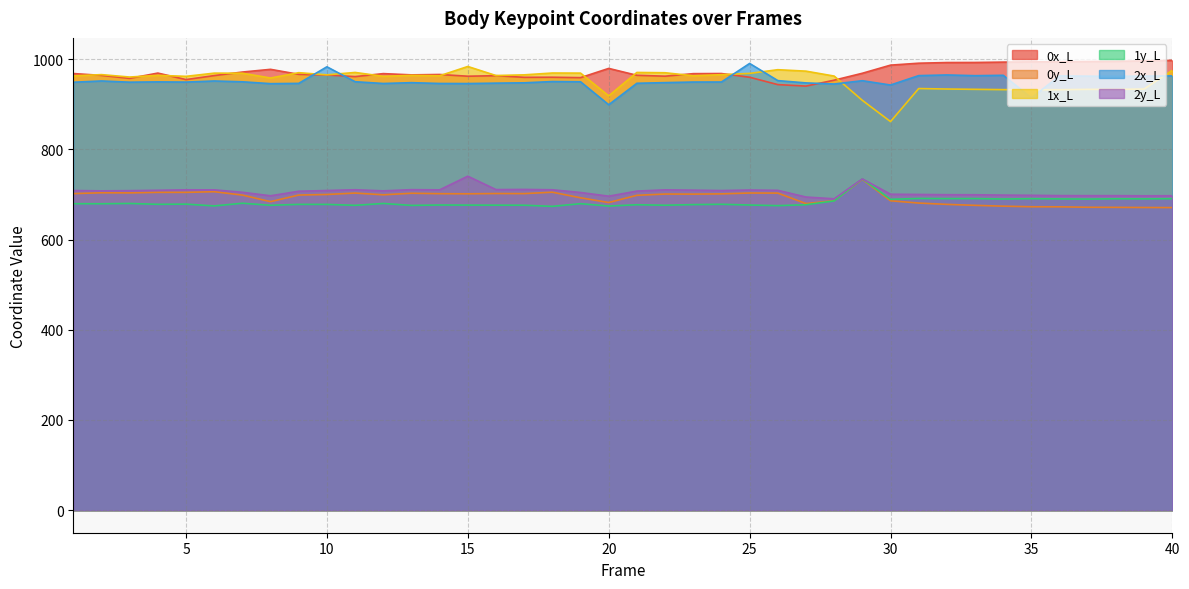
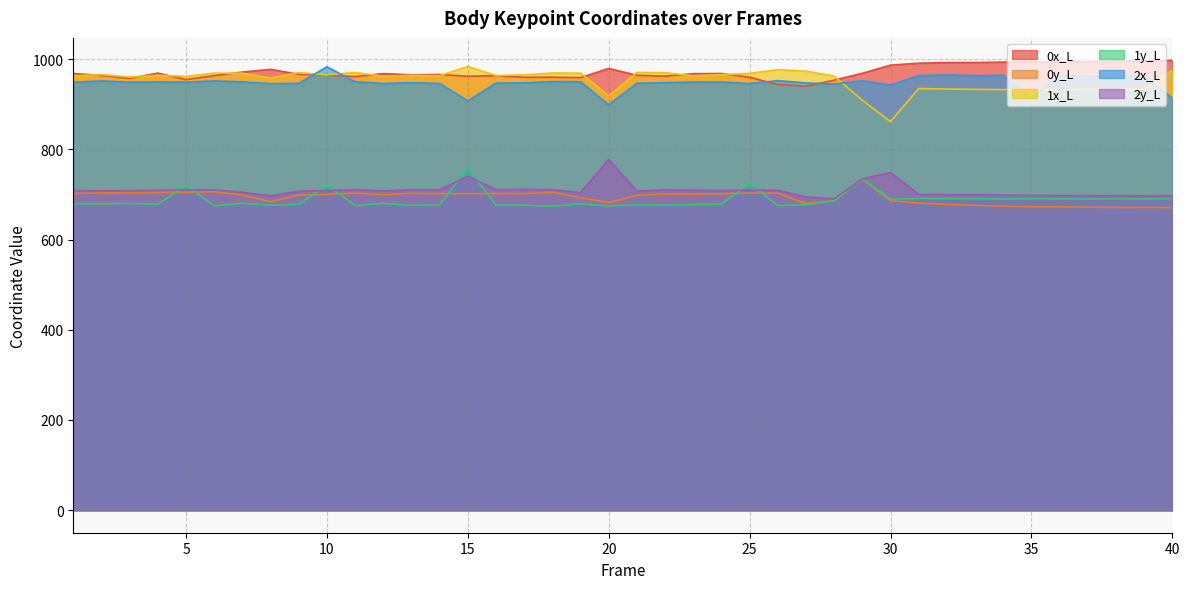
1y_L, 5: 680 -> 720
1y_L, 10: 680 -> 720
1y_L, 15: 680 -> 760
2x_L, 15: 950 -> 910
2y_L, 20: 700 -> 780
1y_L, 25: 680 -> 720
2x_L, 25: 990 -> 950
2y_L, 30: 700 -> 750
2x_L, 40: 960 -> 910
